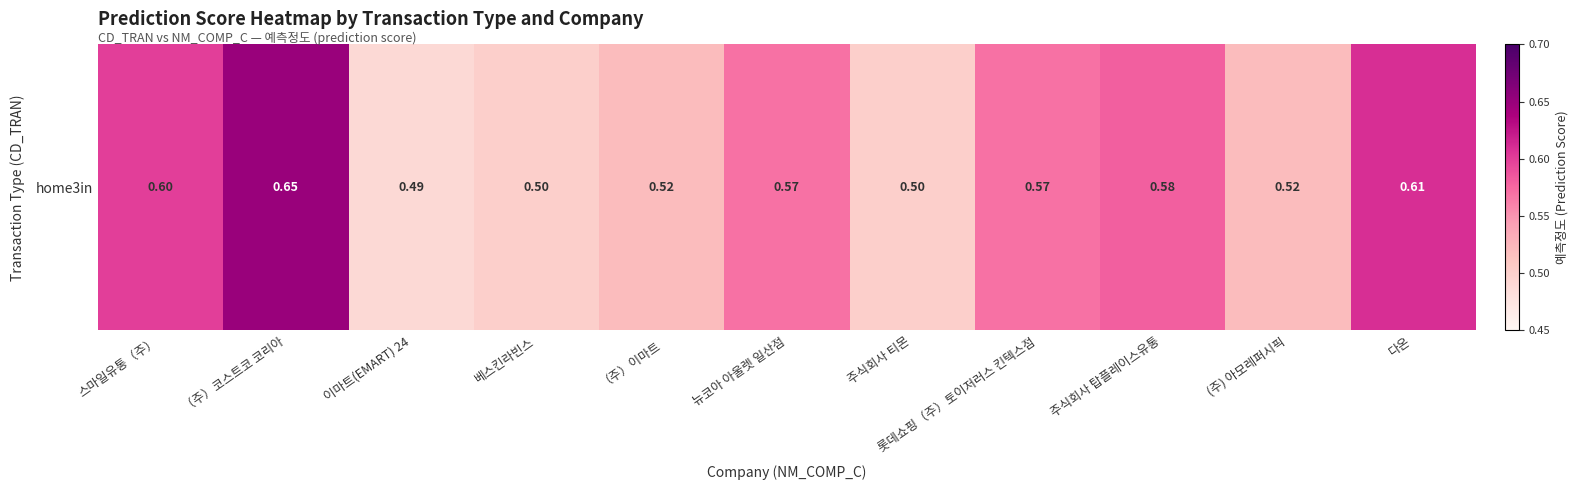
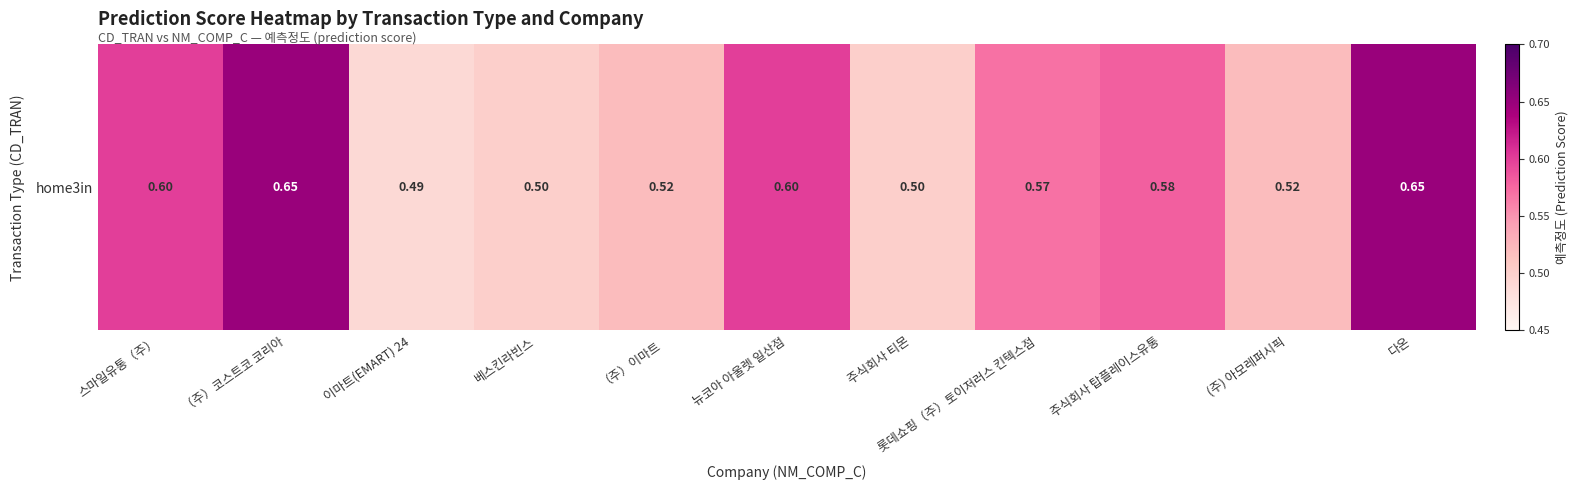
home3in, 뉴코아 아울렛 일산점: 0.57 -> 0.60
home3in, 다온: 0.61 -> 0.65
